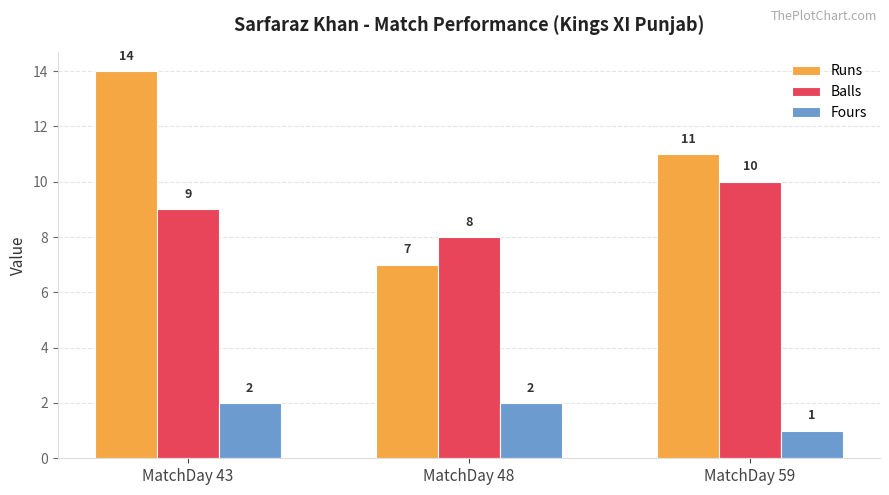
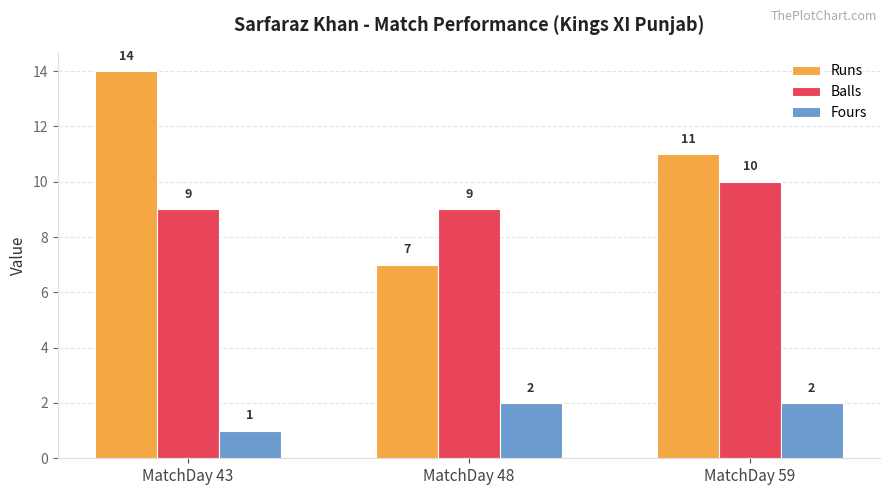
Fours, MatchDay 43: 2 -> 1
Balls, MatchDay 48: 8 -> 9
Fours, MatchDay 59: 1 -> 2
